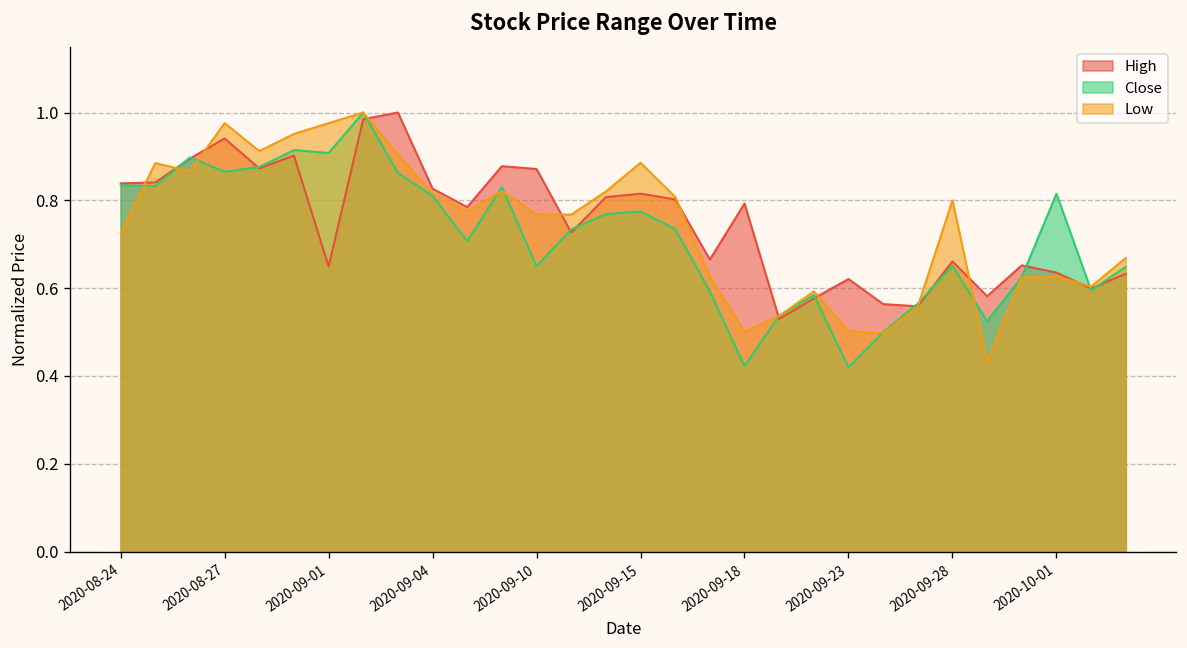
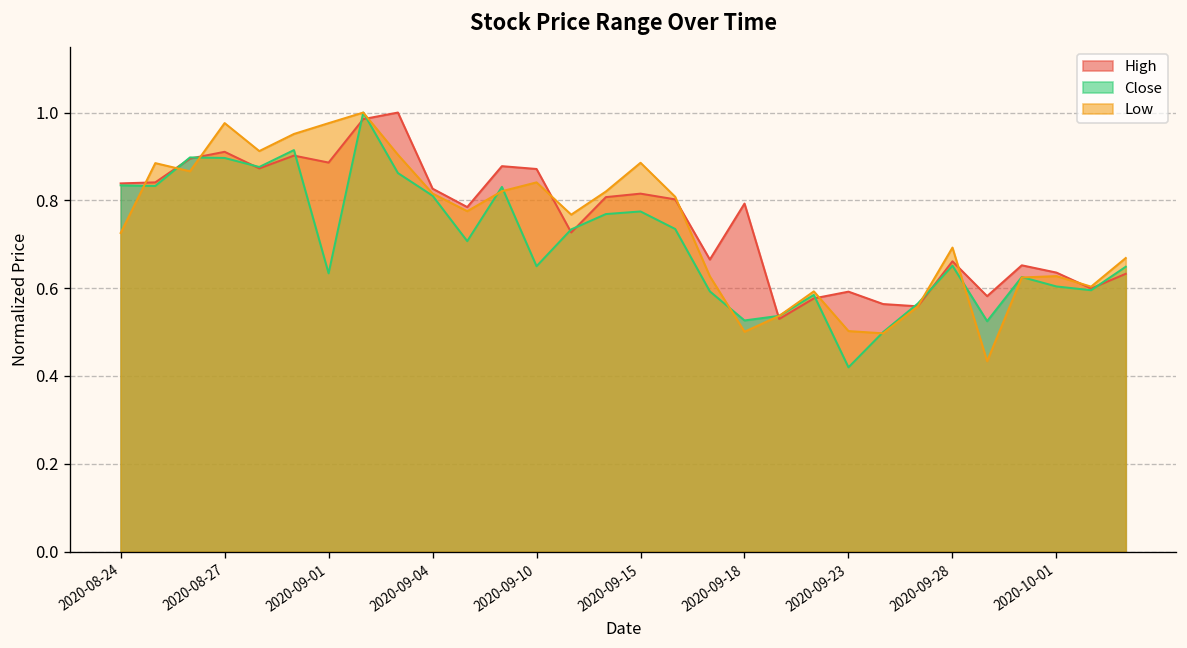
High, 2020-08-27: 0.94 -> 0.91
Close, 2020-08-27: 0.87 -> 0.90
High, 2020-09-01: 0.65 -> 0.89
Close, 2020-09-01: 0.91 -> 0.63
Low, 2020-09-10: 0.77 -> 0.84
Close, 2020-09-18: 0.42 -> 0.53
High, 2020-09-23: 0.62 -> 0.59
Low, 2020-09-28: 0.80 -> 0.69
Close, 2020-10-01: 0.82 -> 0.60
